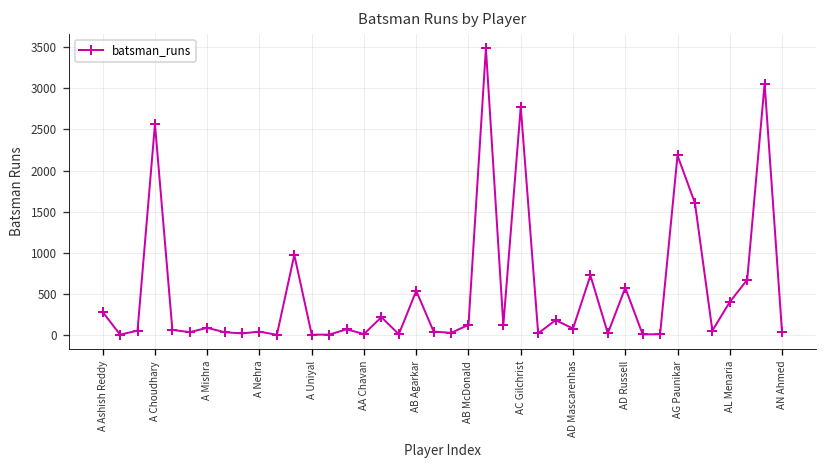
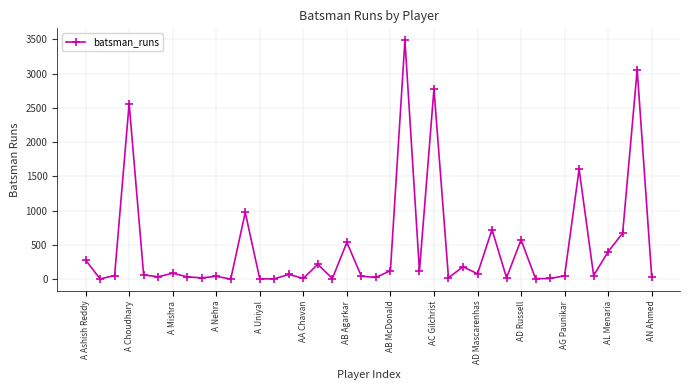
AG Paunikar: 2200 -> 0
